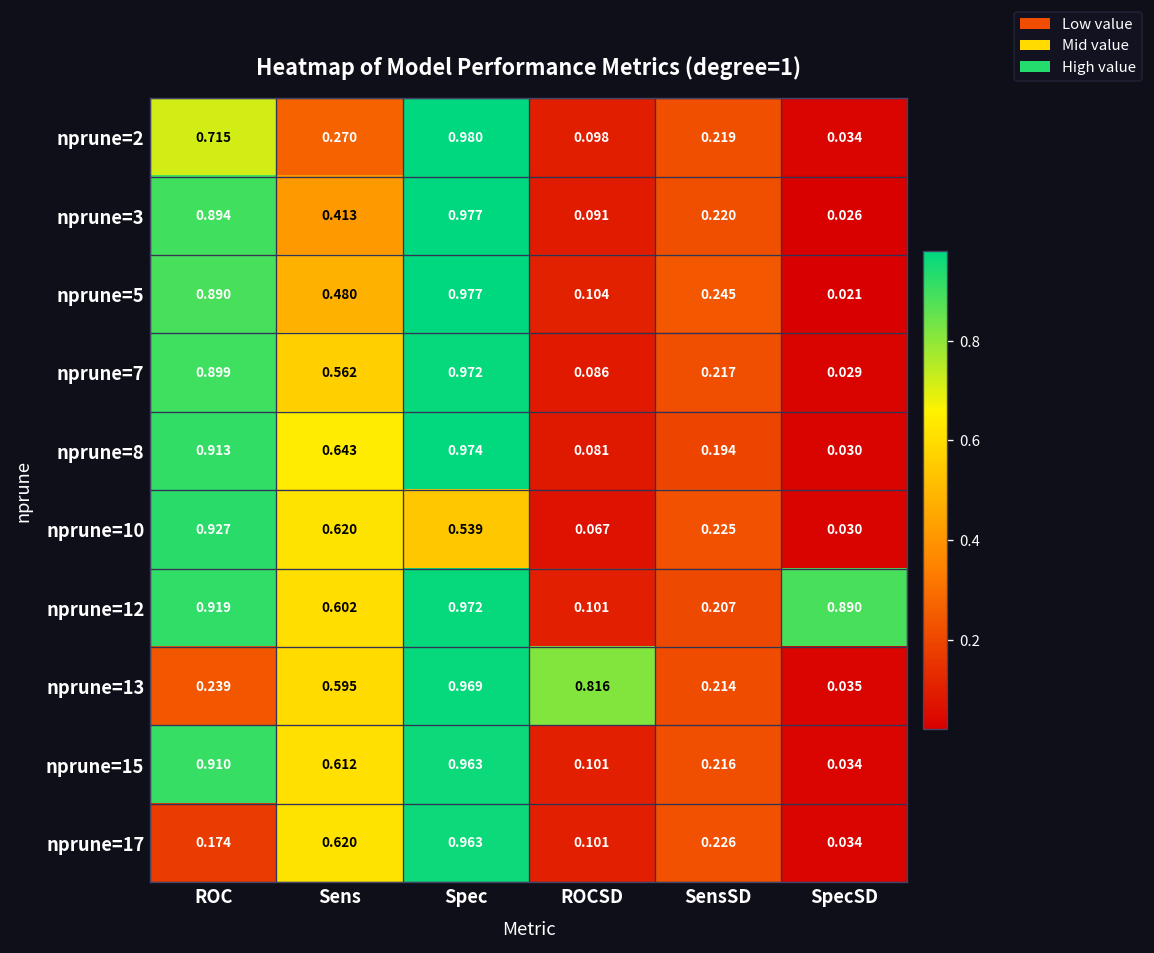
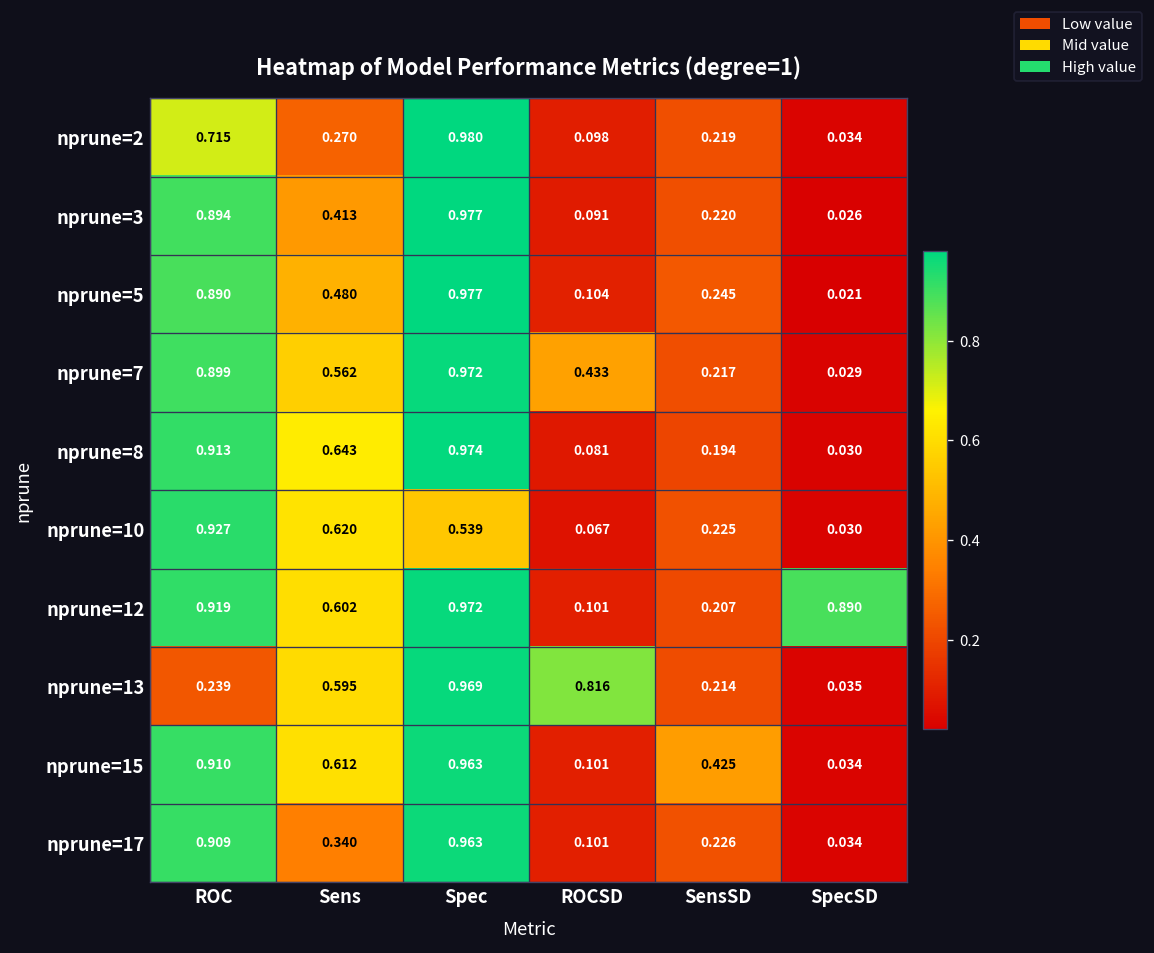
nprune=7, ROCSD: 0.086 -> 0.433
nprune=15, SensSD: 0.216 -> 0.425
nprune=17, ROC: 0.174 -> 0.909
nprune=17, Sens: 0.620 -> 0.340
